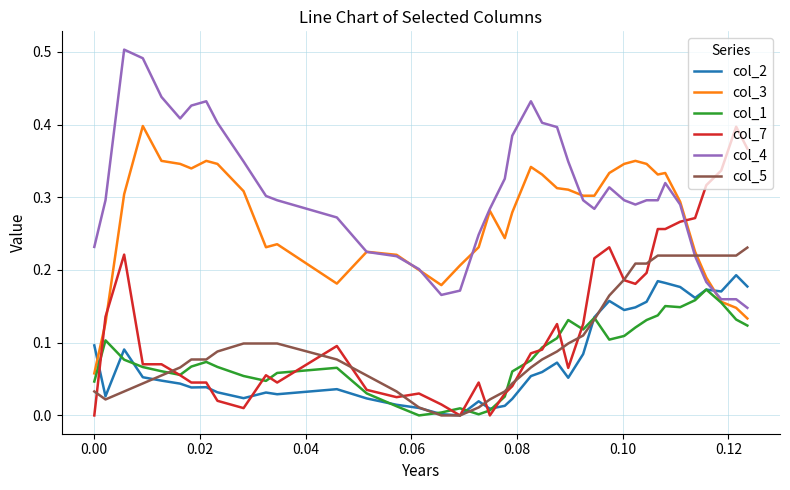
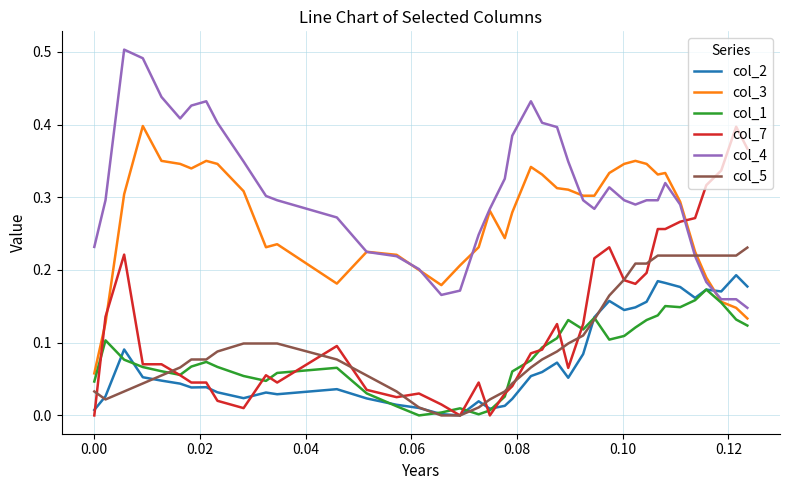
col_2, 0.00: 0.10 -> 0.01
